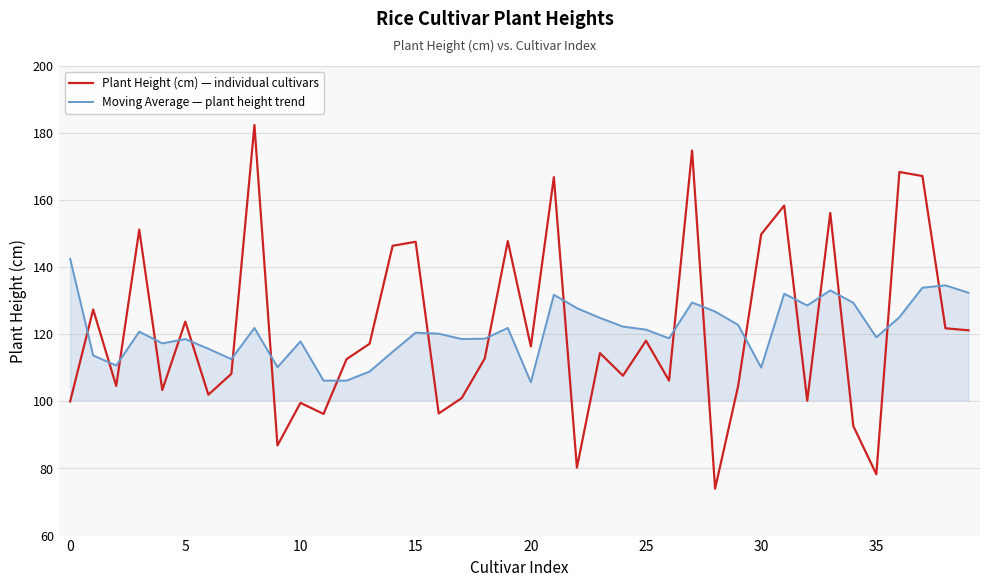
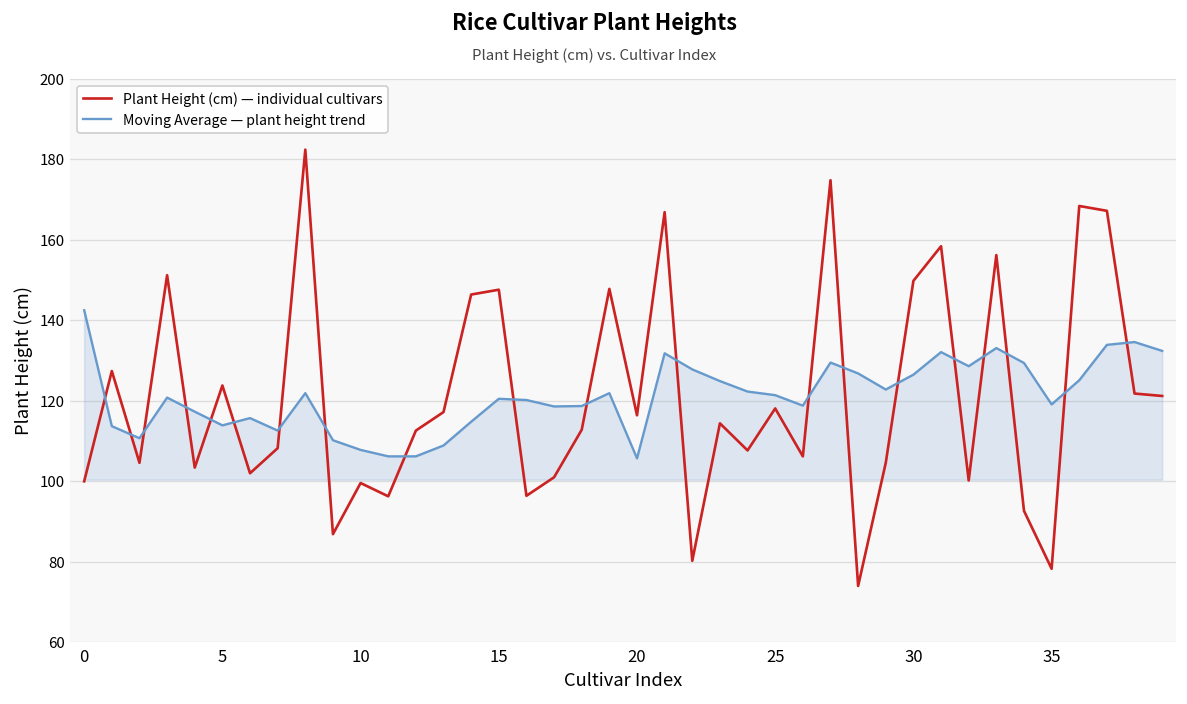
Moving Average — plant height trend, 5: 119 -> 114
Moving Average — plant height trend, 10: 118 -> 108
Moving Average — plant height trend, 30: 110 -> 127
